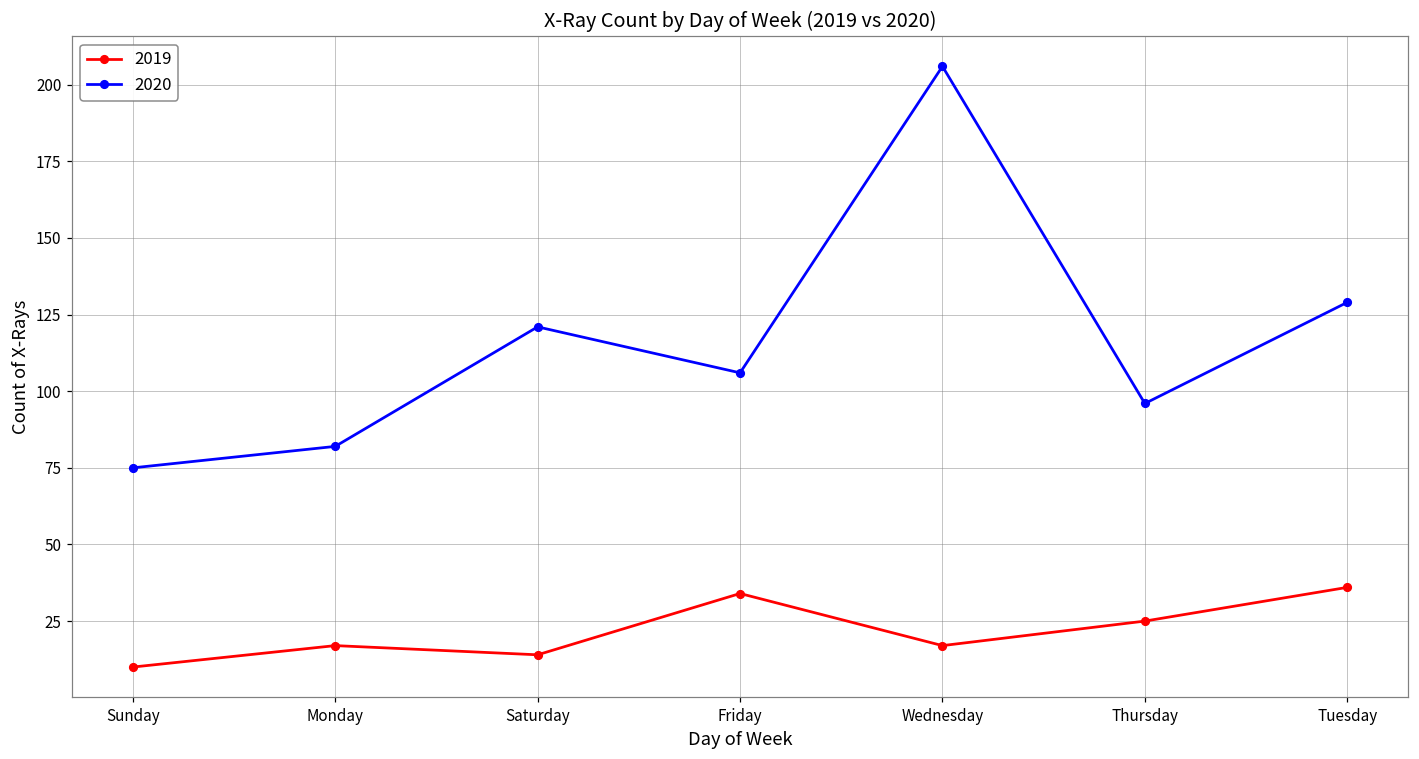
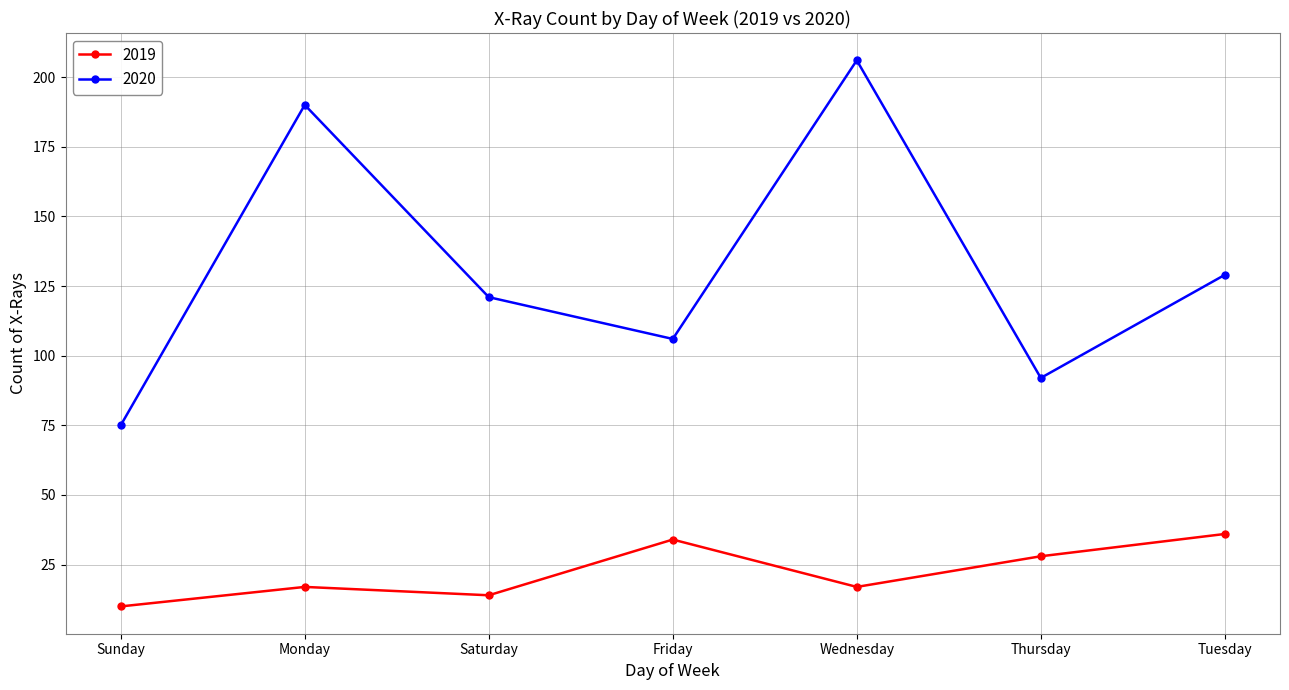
2020, Monday: 82 -> 190
2019, Thursday: 25 -> 28
2020, Thursday: 96 -> 92
